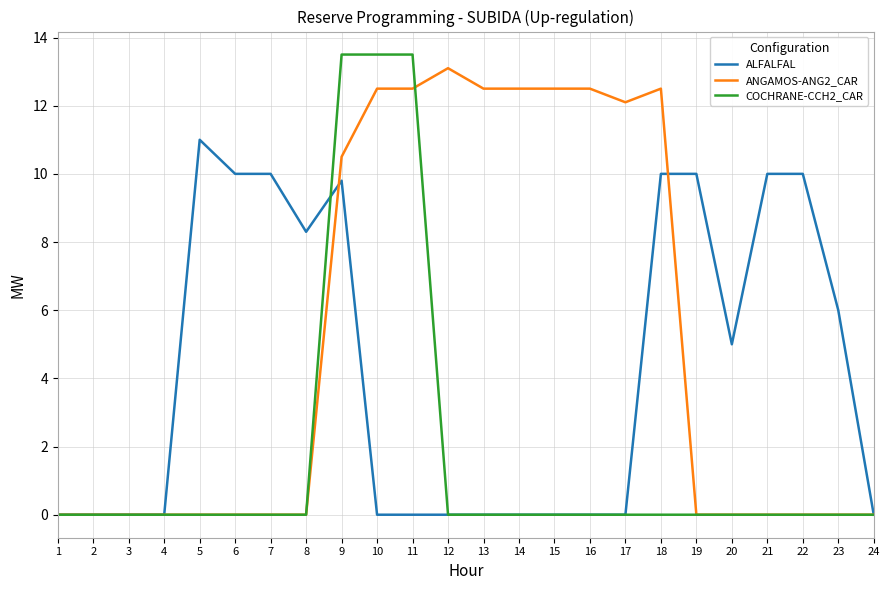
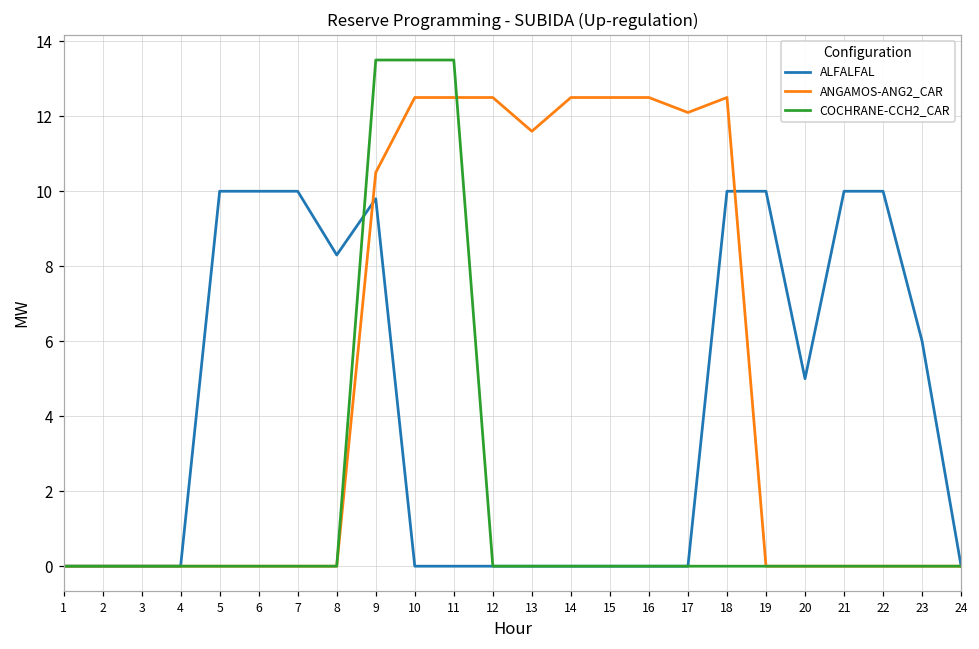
ALFALFAL, 5: 11 -> 10
ANGAMOS-ANG2_CAR, 12: 13.1 -> 12.5
ANGAMOS-ANG2_CAR, 13: 12.5 -> 11.6
